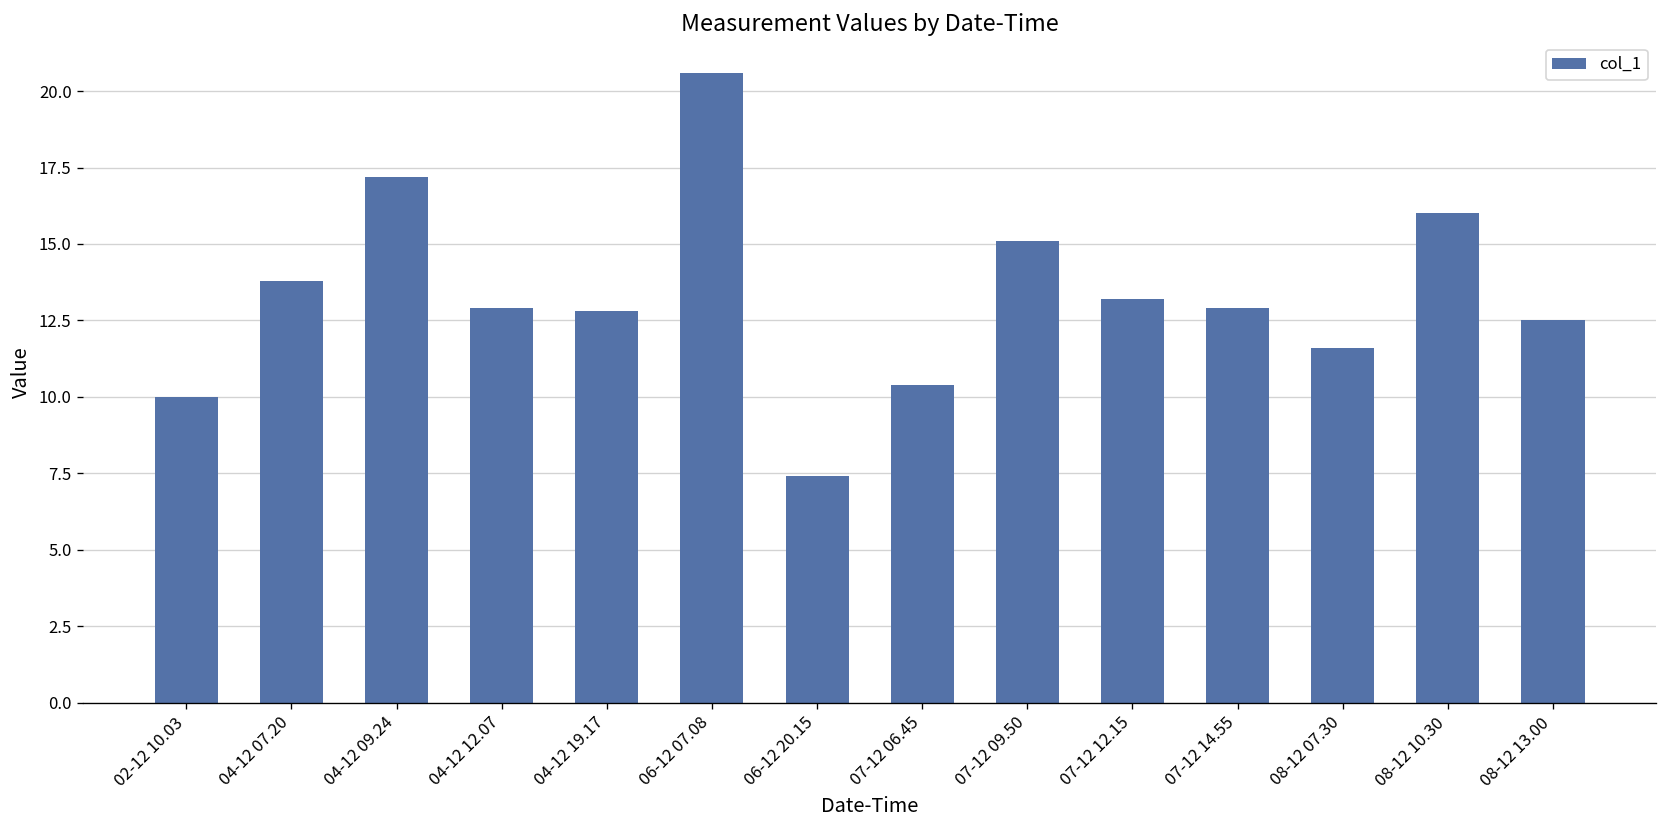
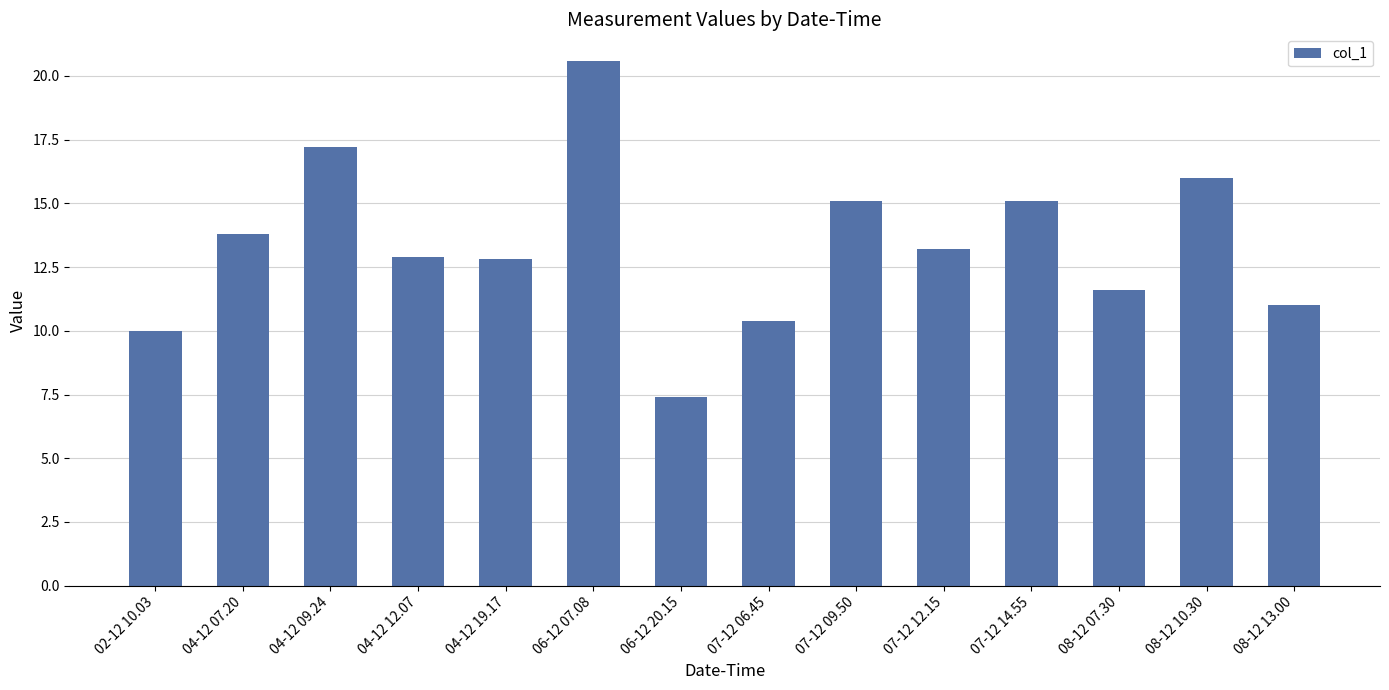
07-12 14.55: 12.9 -> 15.1
08-12 13.00: 12.5 -> 11.0
